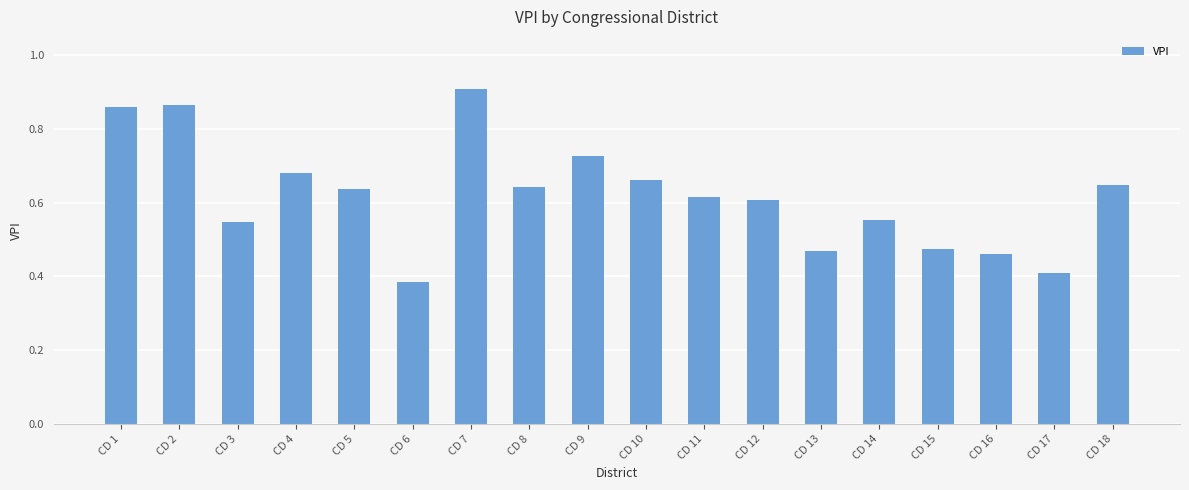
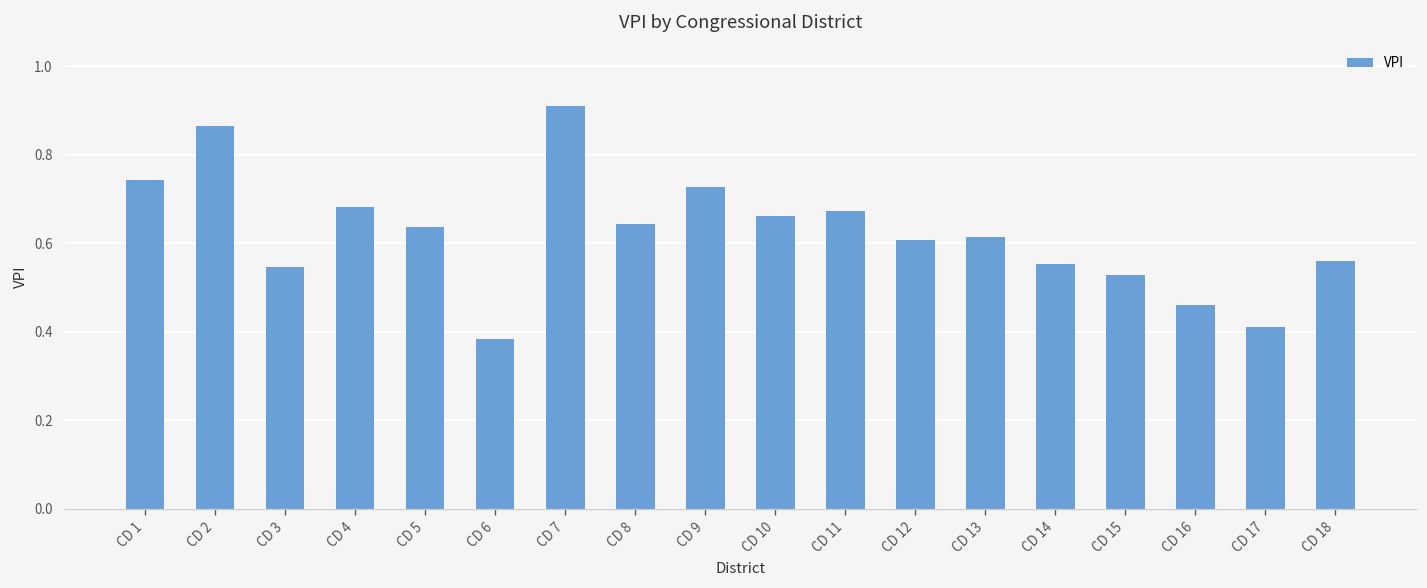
CD 1: 0.86 -> 0.74
CD 11: 0.62 -> 0.67
CD 13: 0.47 -> 0.61
CD 15: 0.48 -> 0.53
CD 18: 0.65 -> 0.56
